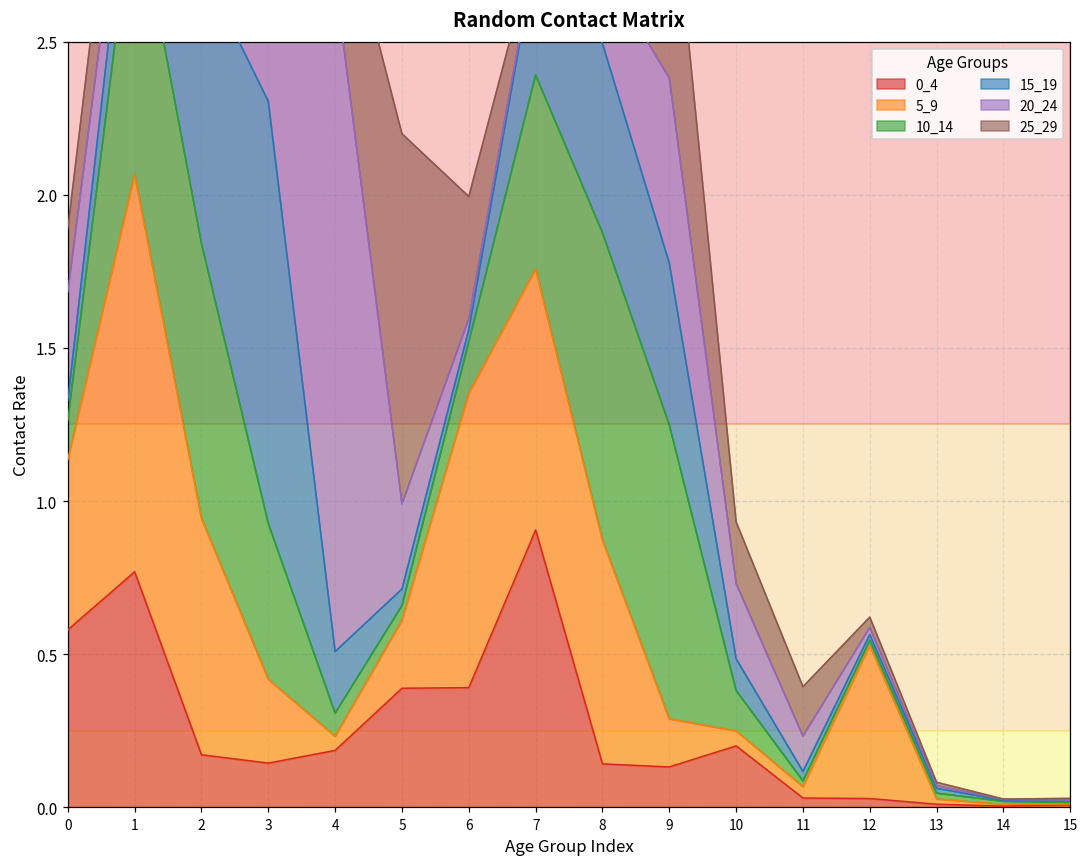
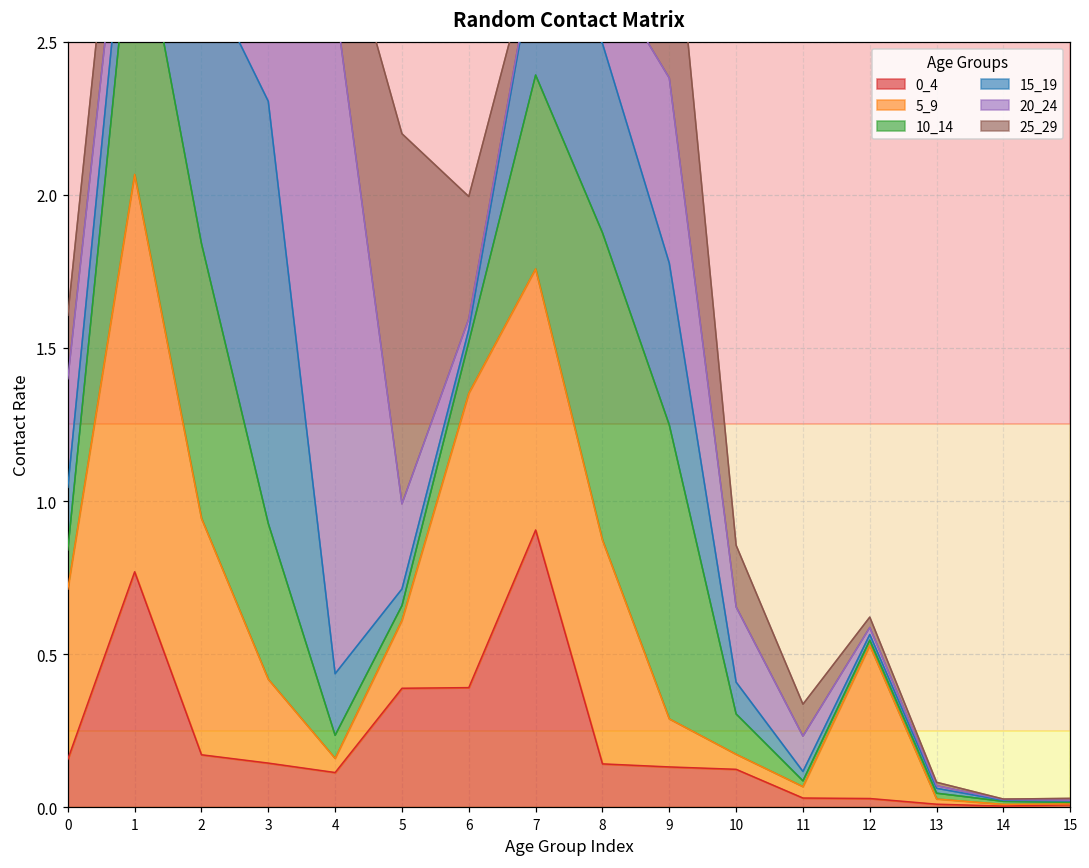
0_4, 0: 0.58 -> 0.16
15_19, 0: 0.06 -> 0.20
0_4, 4: 0.19 -> 0.11
0_4, 10: 0.20 -> 0.12
25_29, 11: 0.16 -> 0.10
